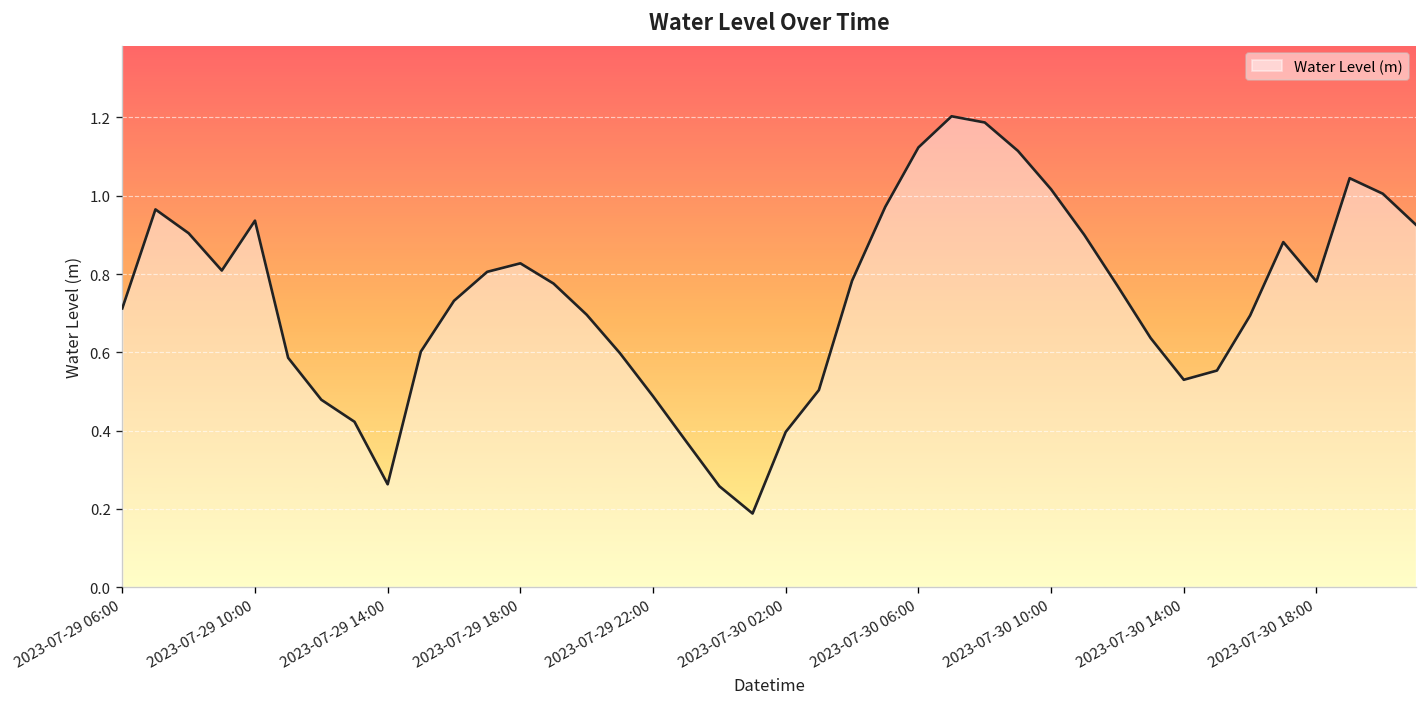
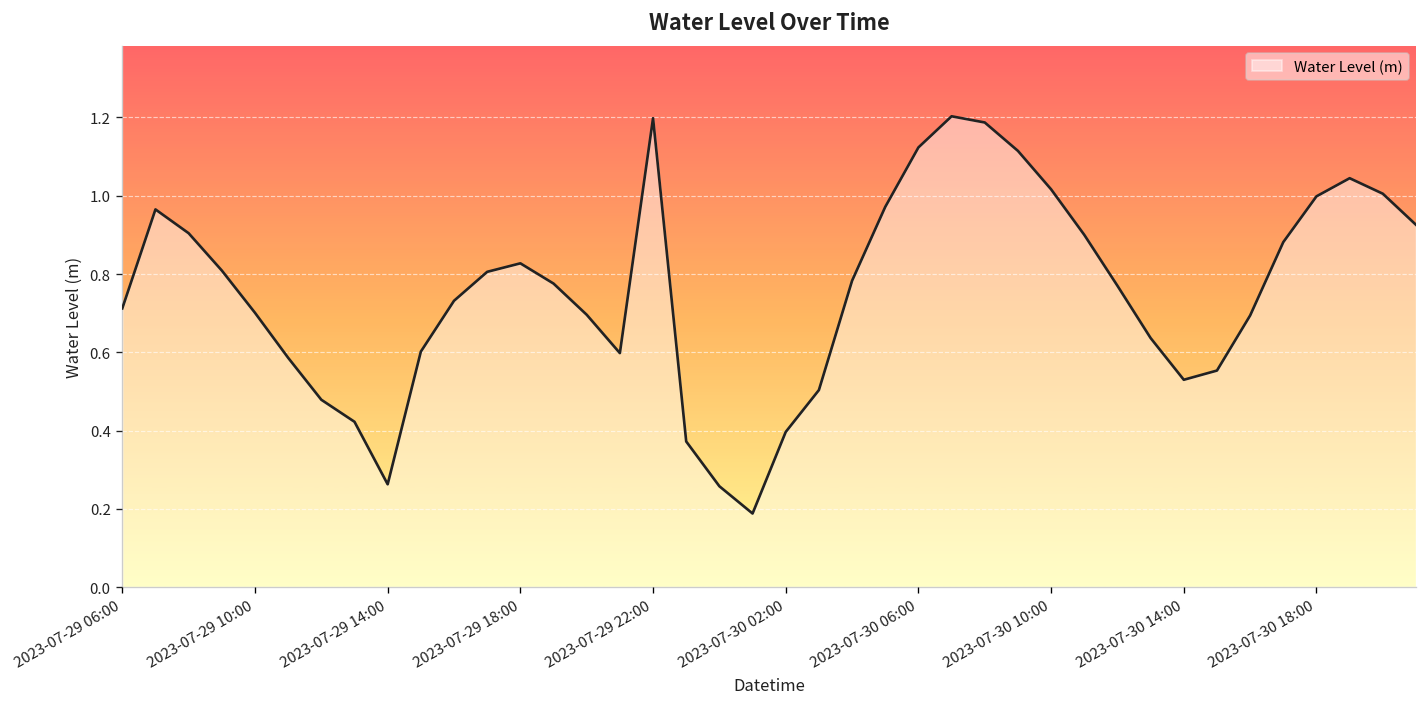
2023-07-29 10:00: 0.94 -> 0.70
2023-07-29 22:00: 0.49 -> 1.20
2023-07-30 18:00: 0.78 -> 1.00
